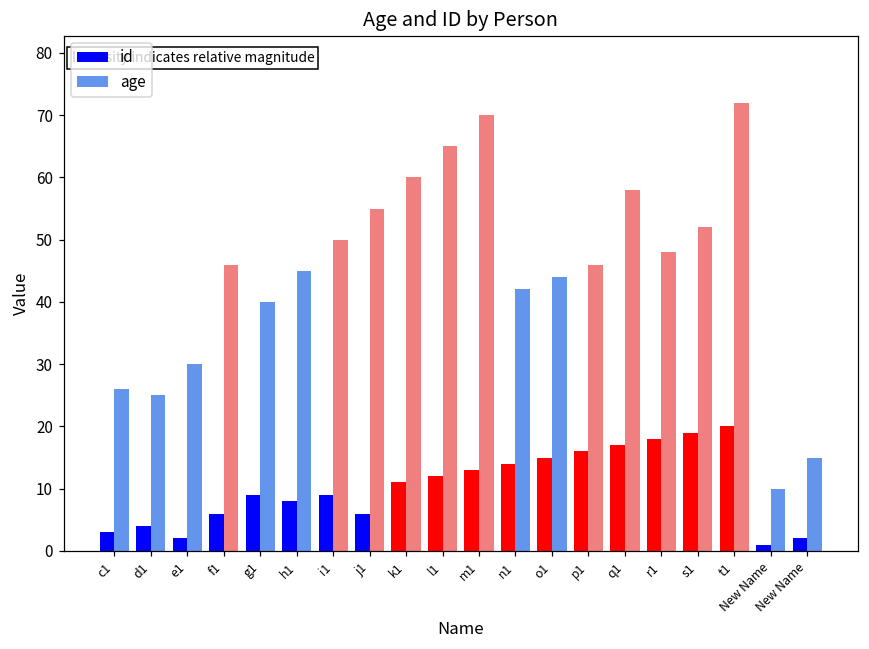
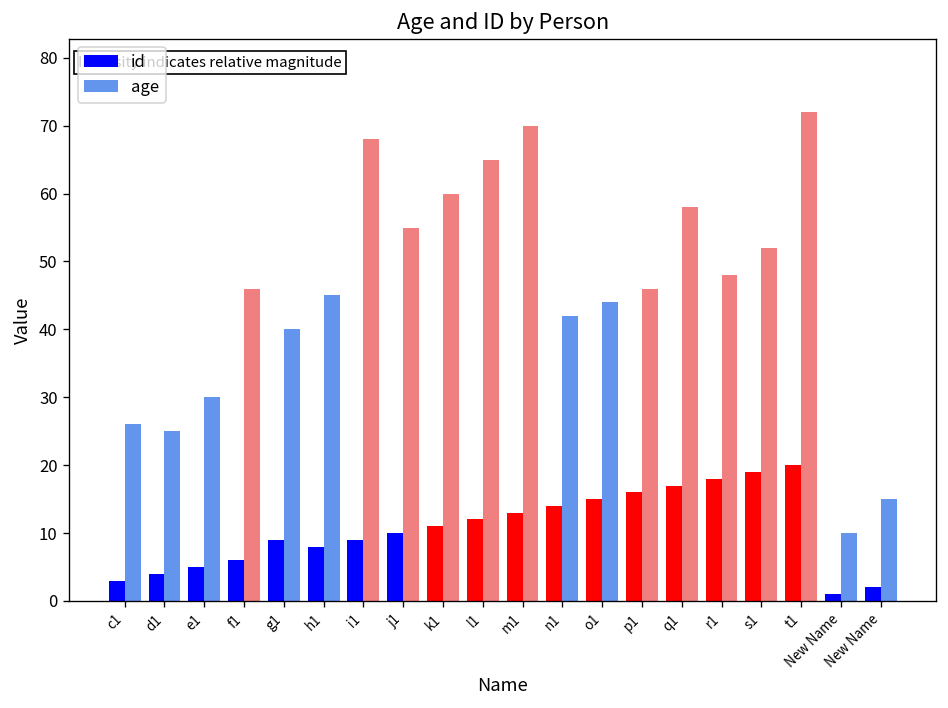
id, e1: 2 -> 5
age, i1: 50 -> 68
id, j1: 6 -> 10
